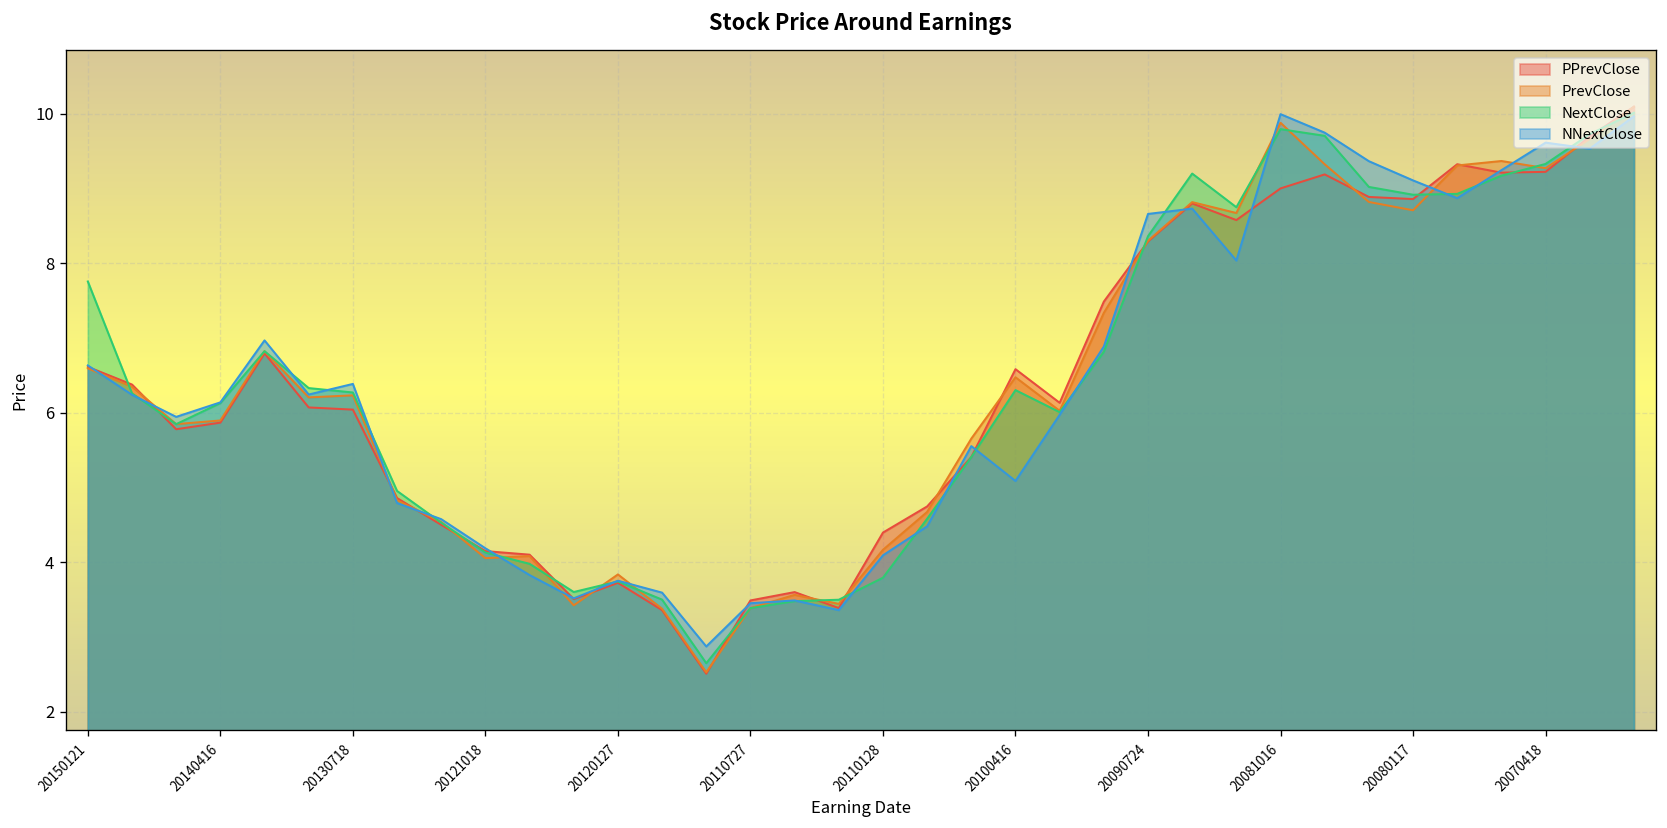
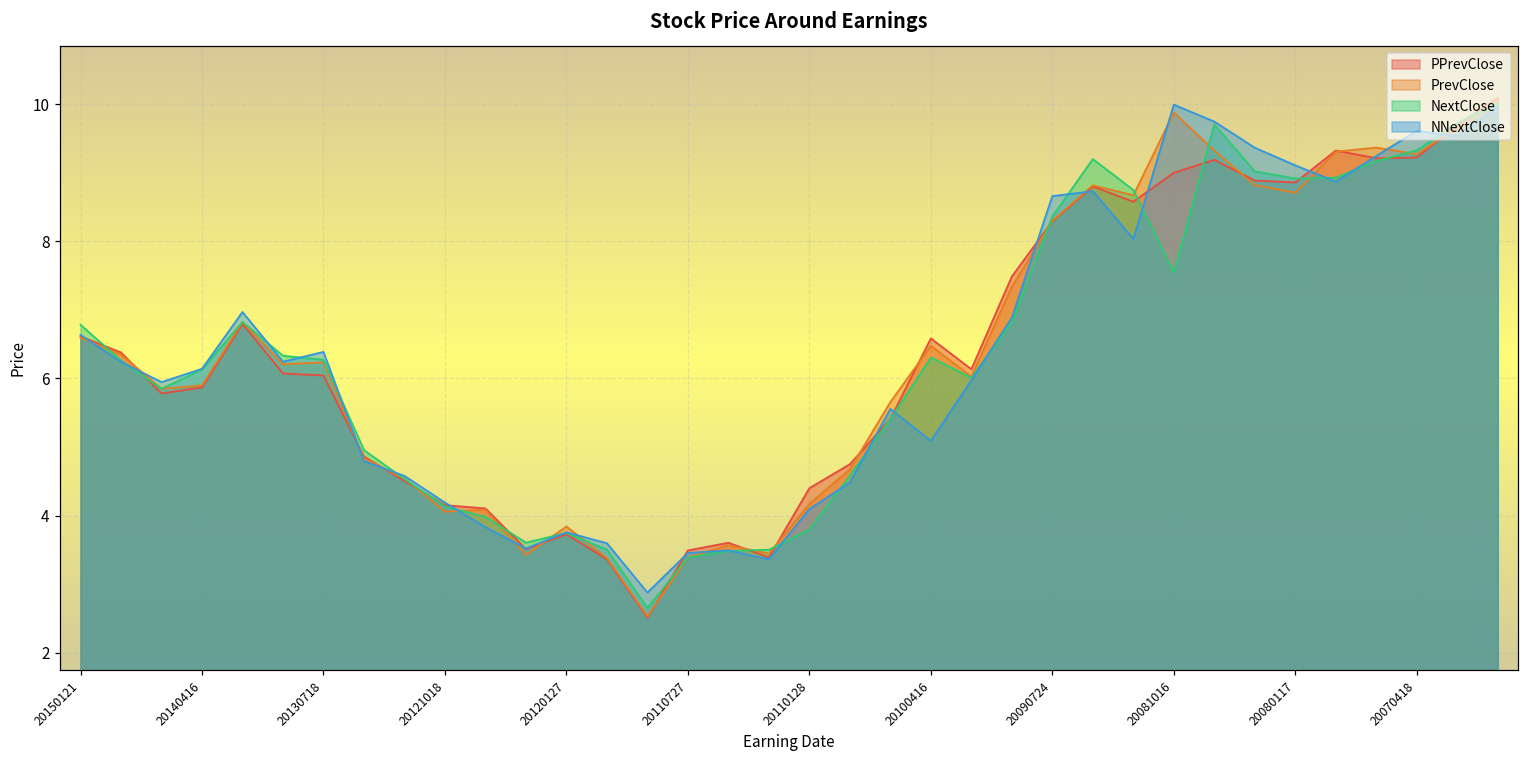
NextClose, 20150121: 7.8 -> 6.8
NextClose, 20081016: 9.8 -> 7.5
